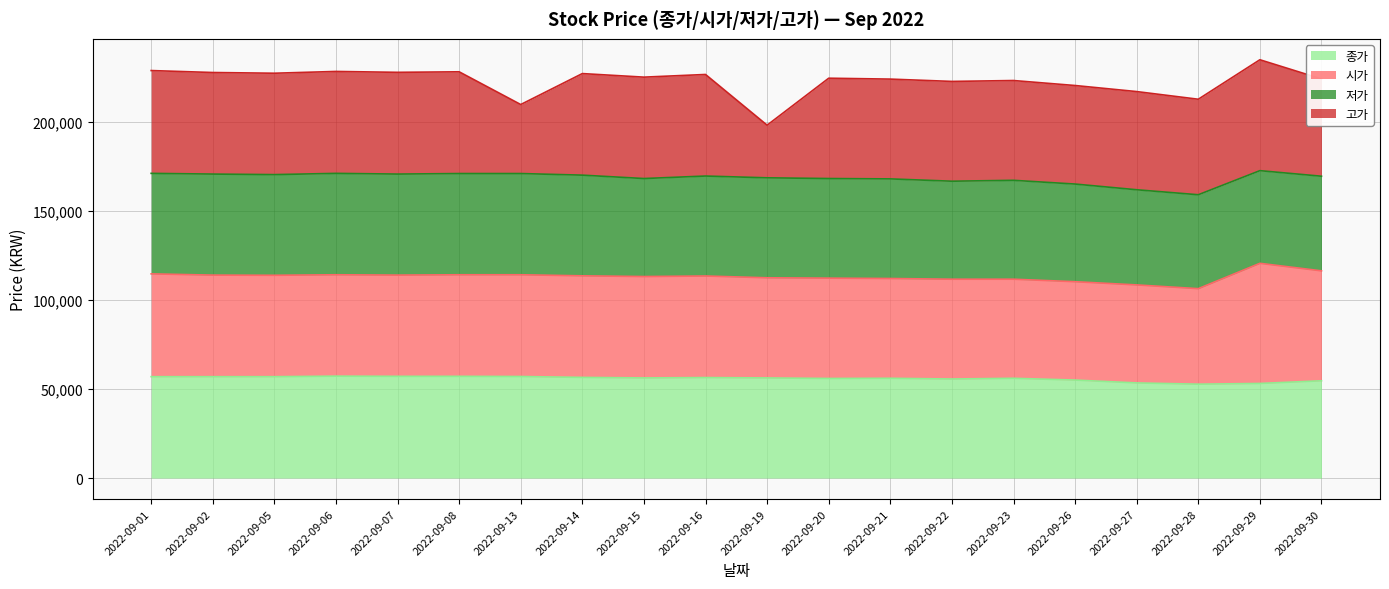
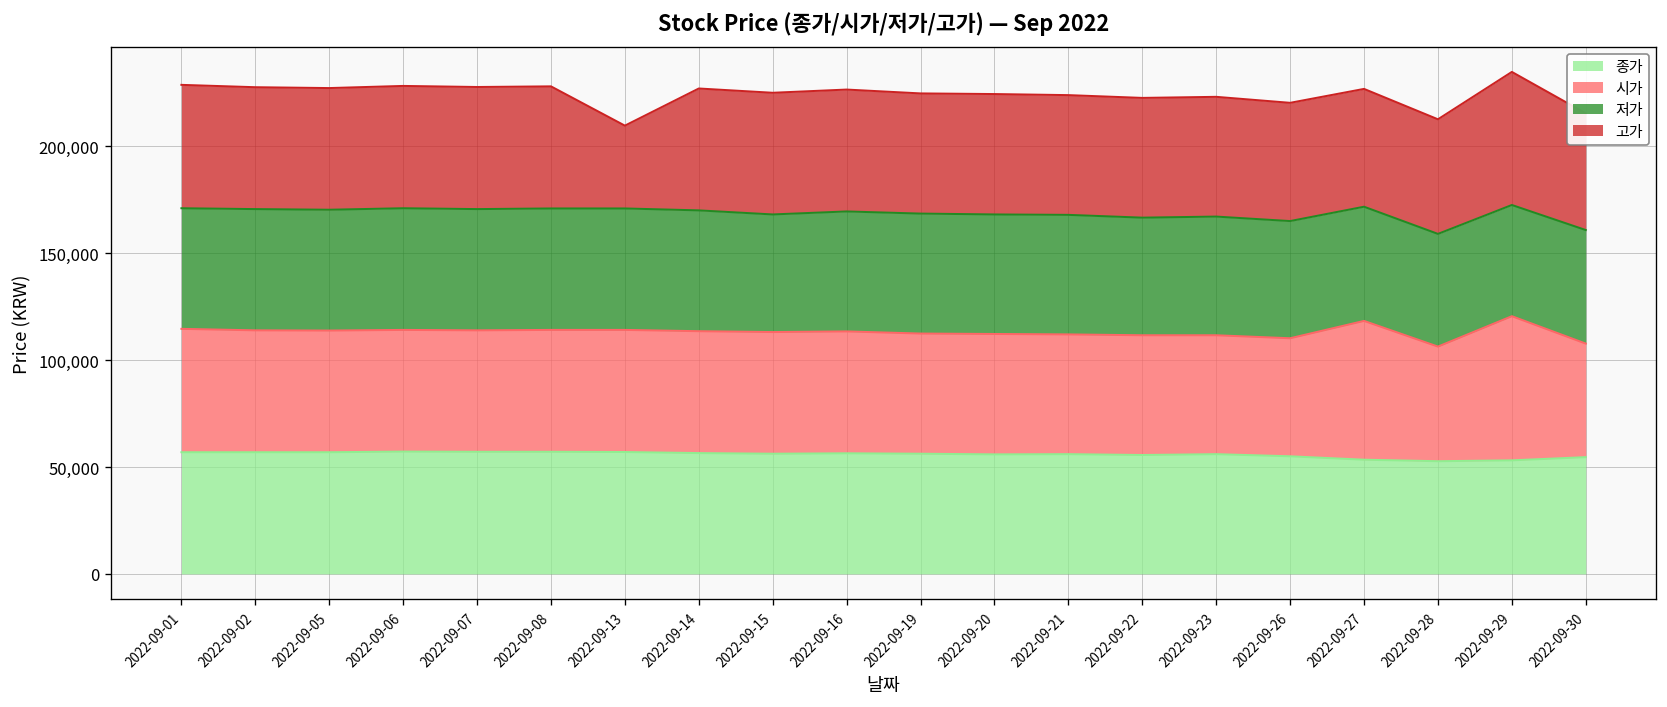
고가, 2022-09-19: 30,000 -> 56,000
시가, 2022-09-27: 55,000 -> 65,000
시가, 2022-09-30: 62,000 -> 53,000
